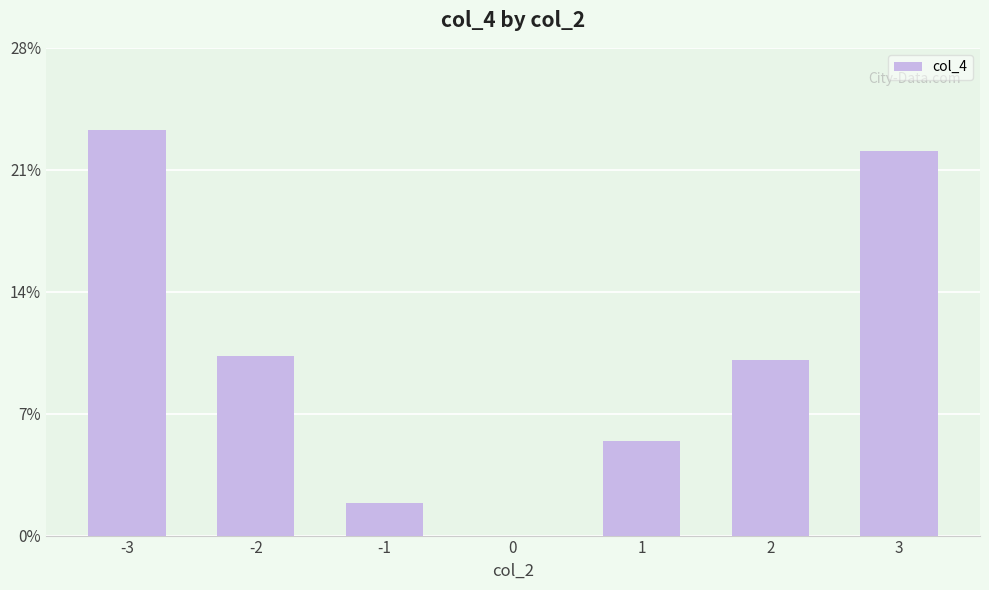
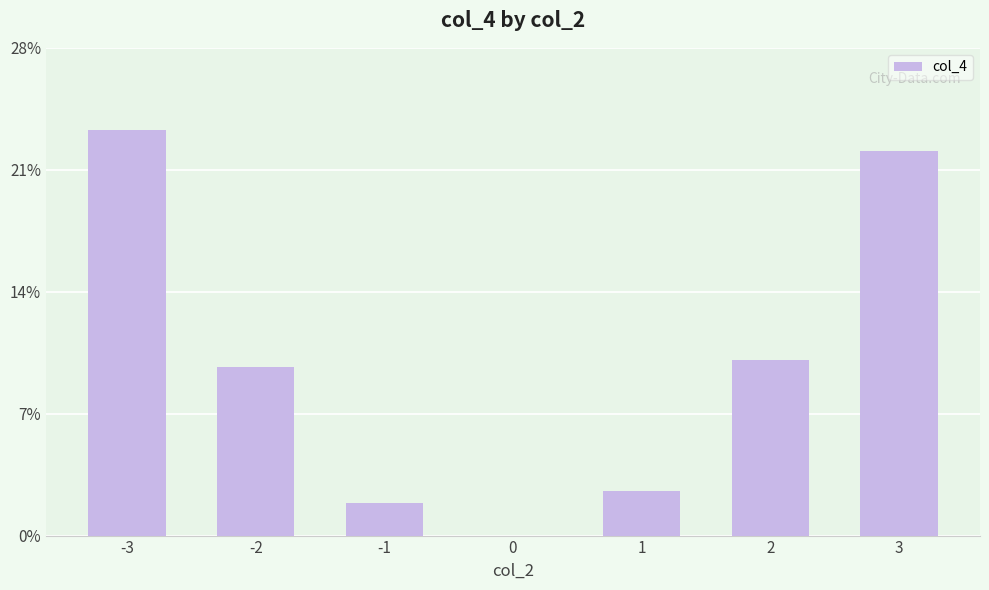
-2: 10.3% -> 9.7%
1: 5.4% -> 2.5%
